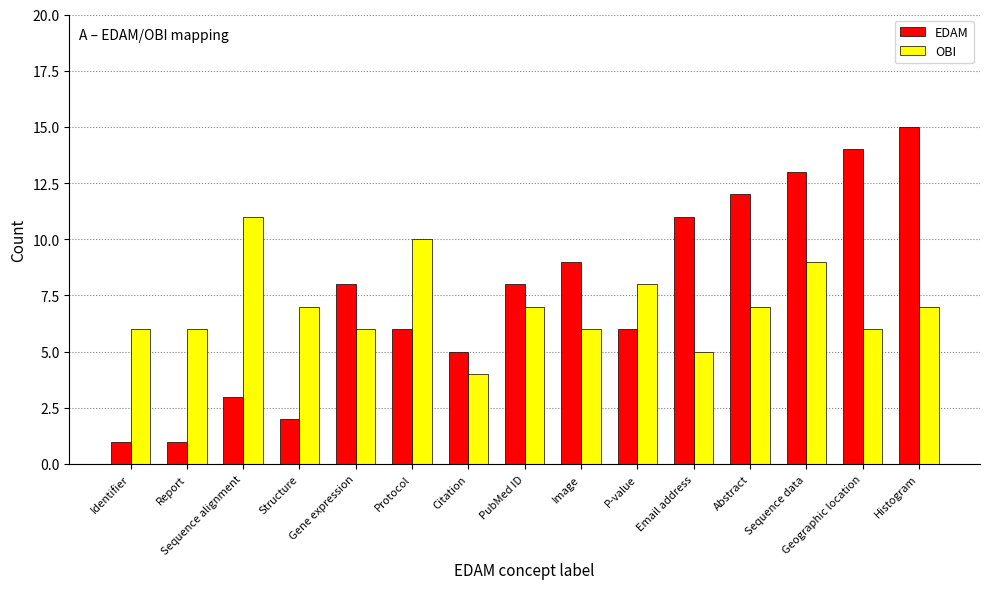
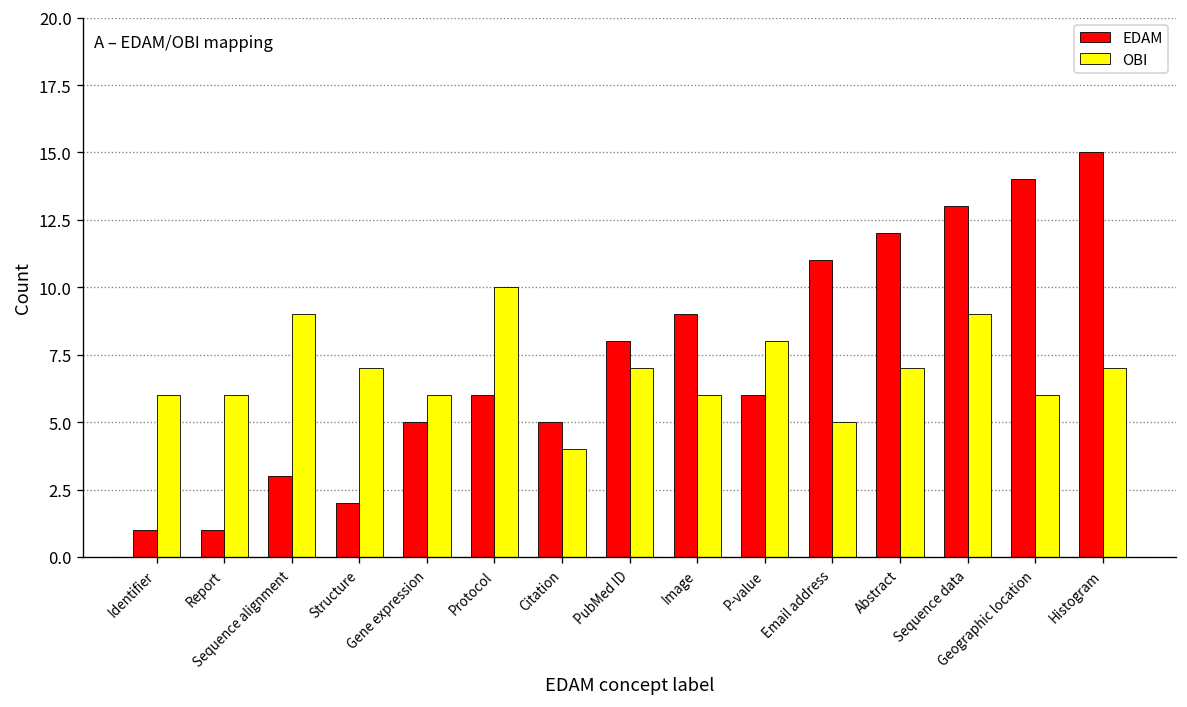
OBI, Sequence alignment: 11 -> 9
EDAM, Gene expression: 8 -> 5
